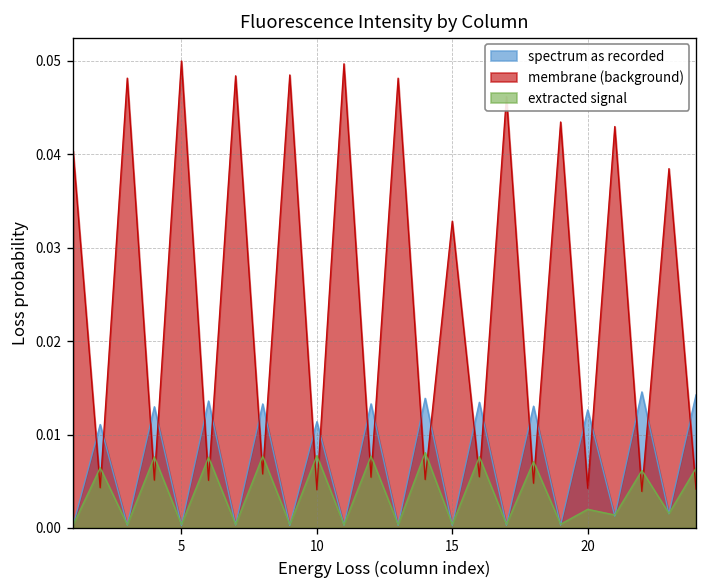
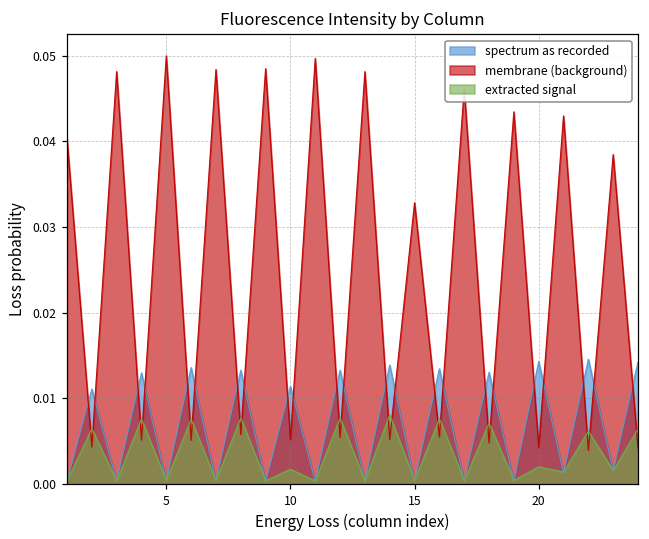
membrane (background), 10: 0.004 -> 0.005
extracted signal, 10: 0.008 -> 0.002
spectrum as recorded, 20: 0.013 -> 0.014
